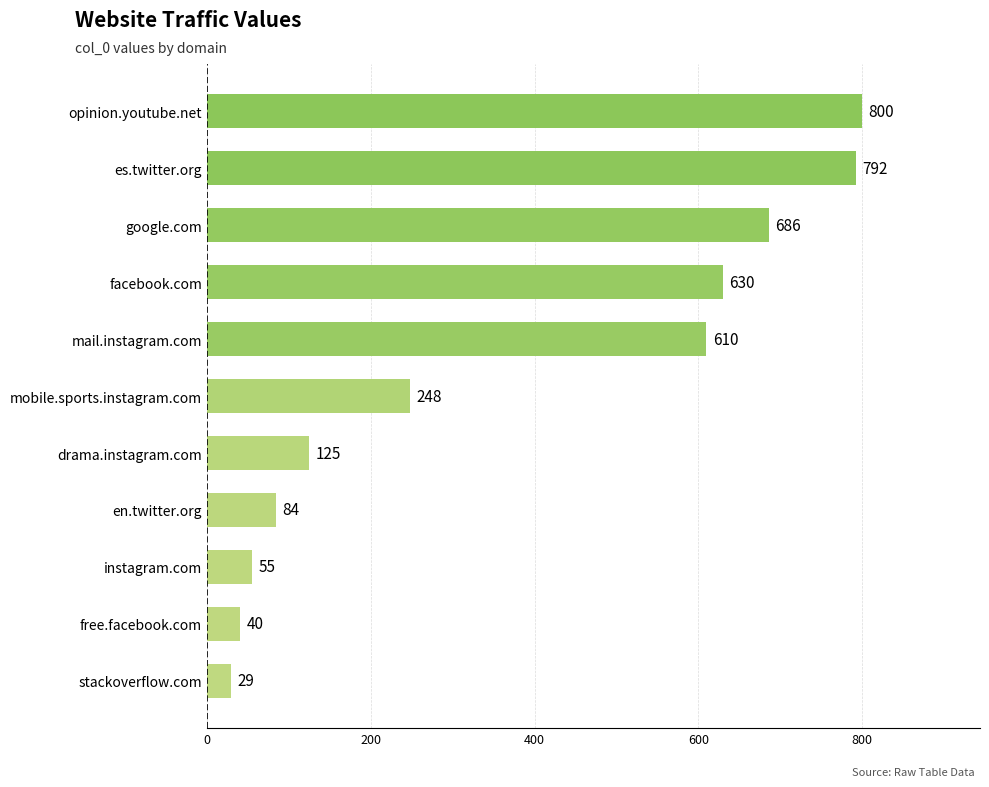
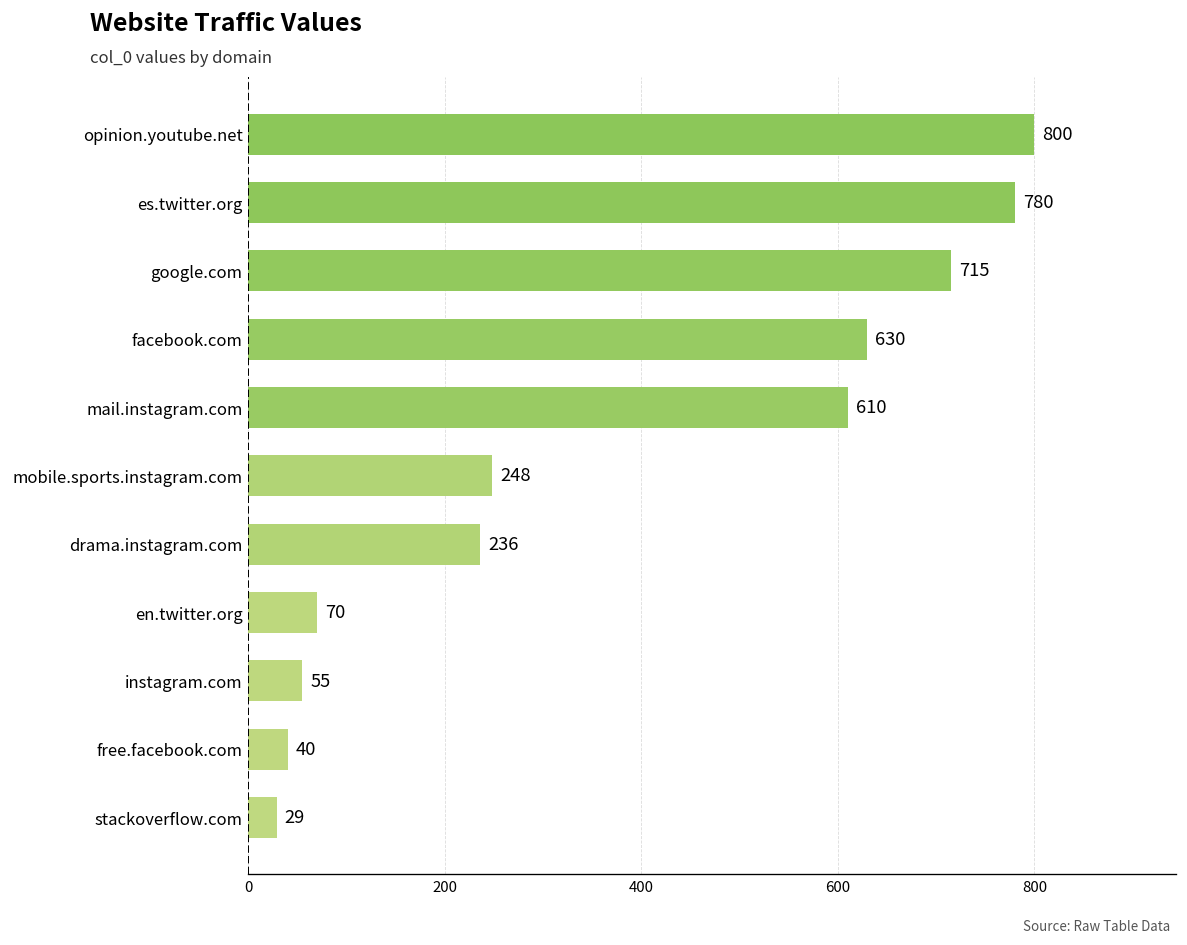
es.twitter.org: 792 -> 780
google.com: 686 -> 715
drama.instagram.com: 125 -> 236
en.twitter.org: 84 -> 70
